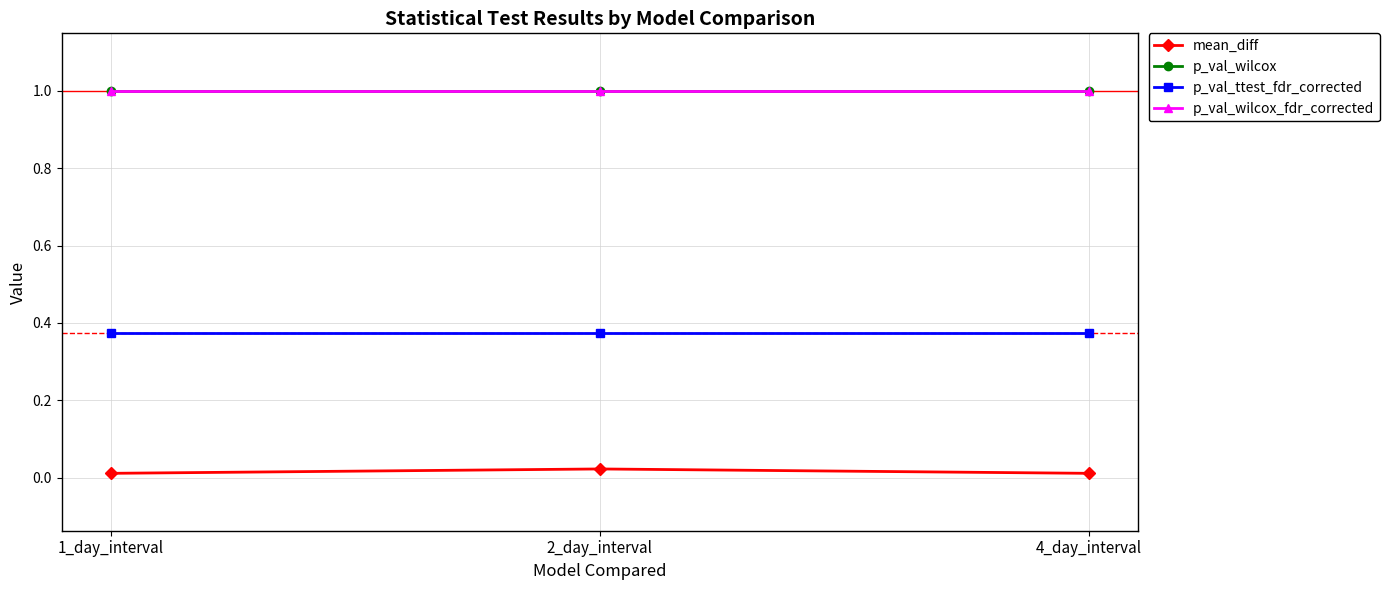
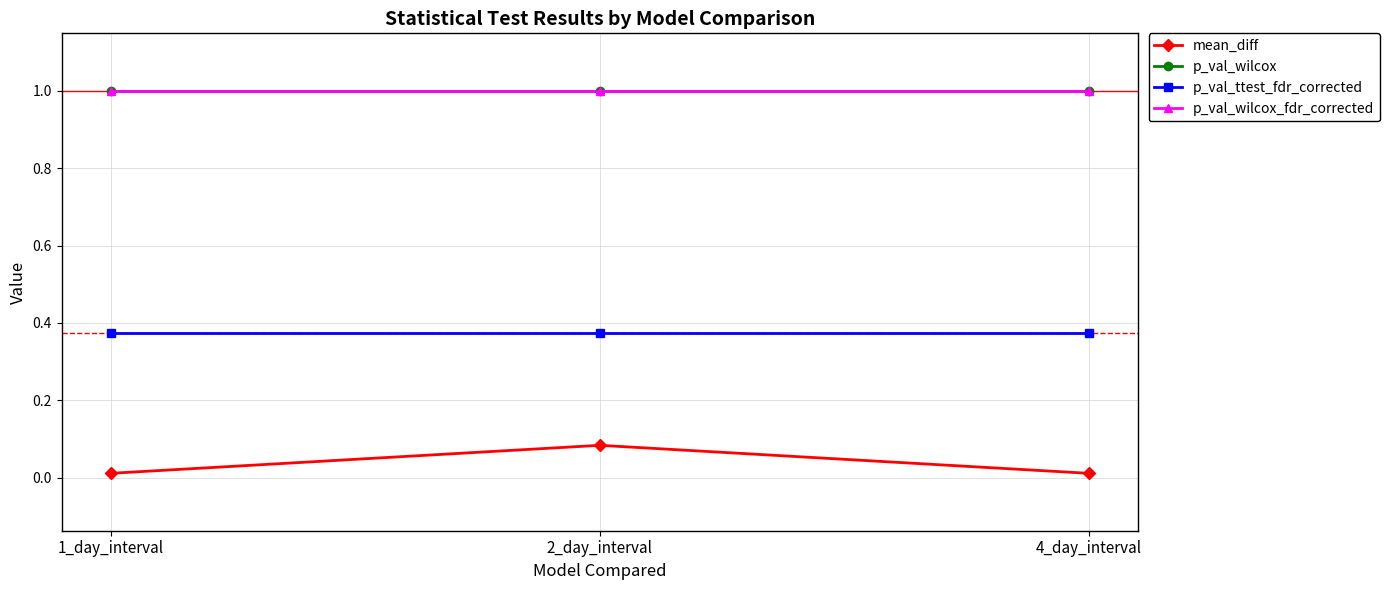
mean_diff, 2_day_interval: 0.02 -> 0.08
